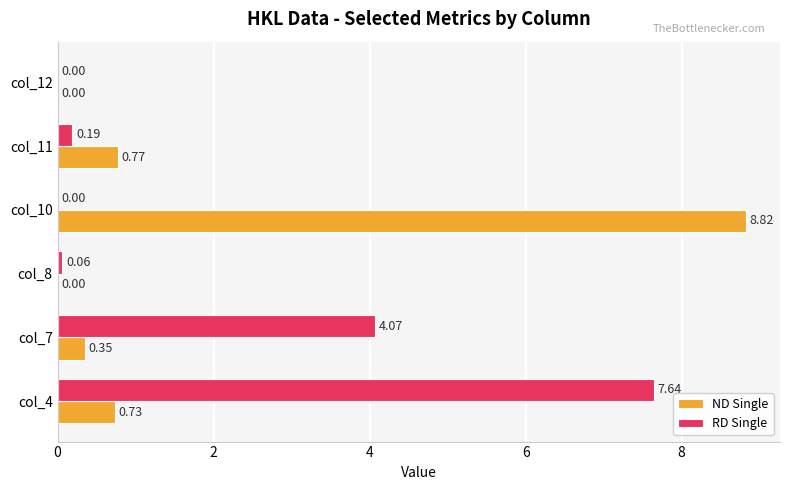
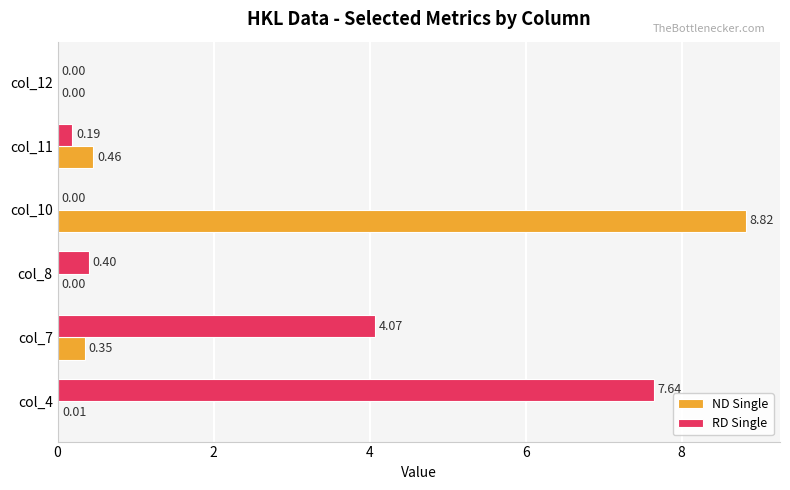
ND Single, col_11: 0.77 -> 0.46
RD Single, col_8: 0.06 -> 0.40
ND Single, col_4: 0.73 -> 0.01
